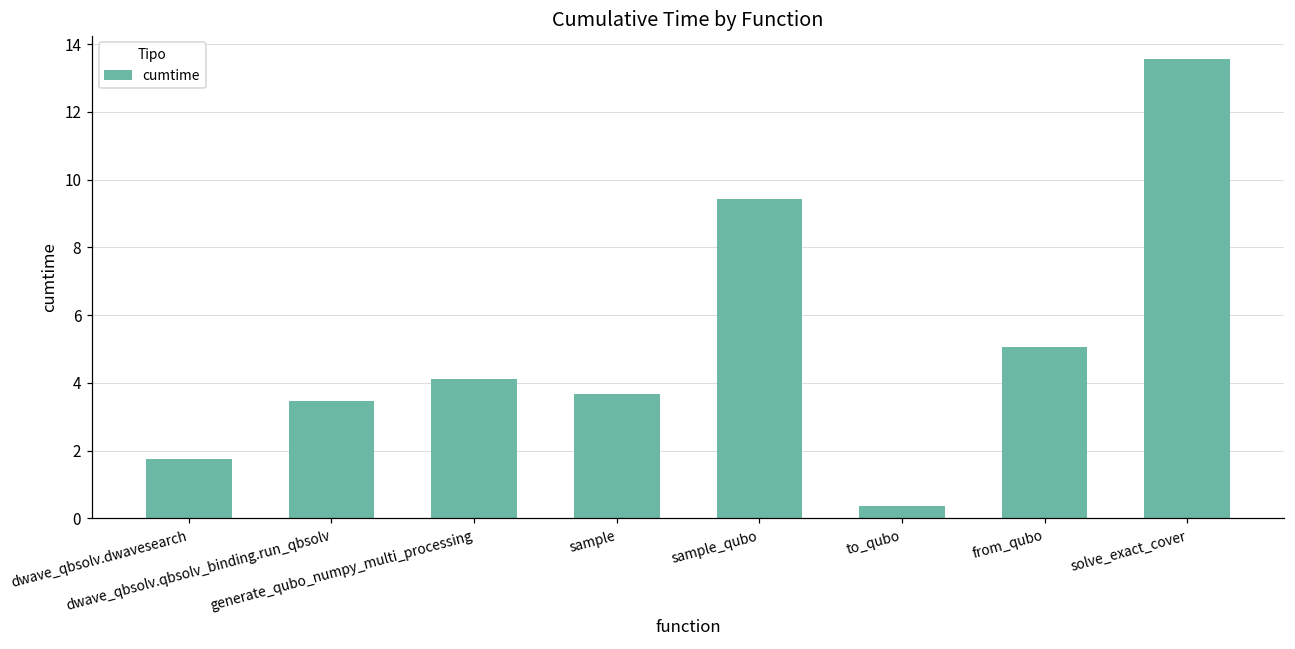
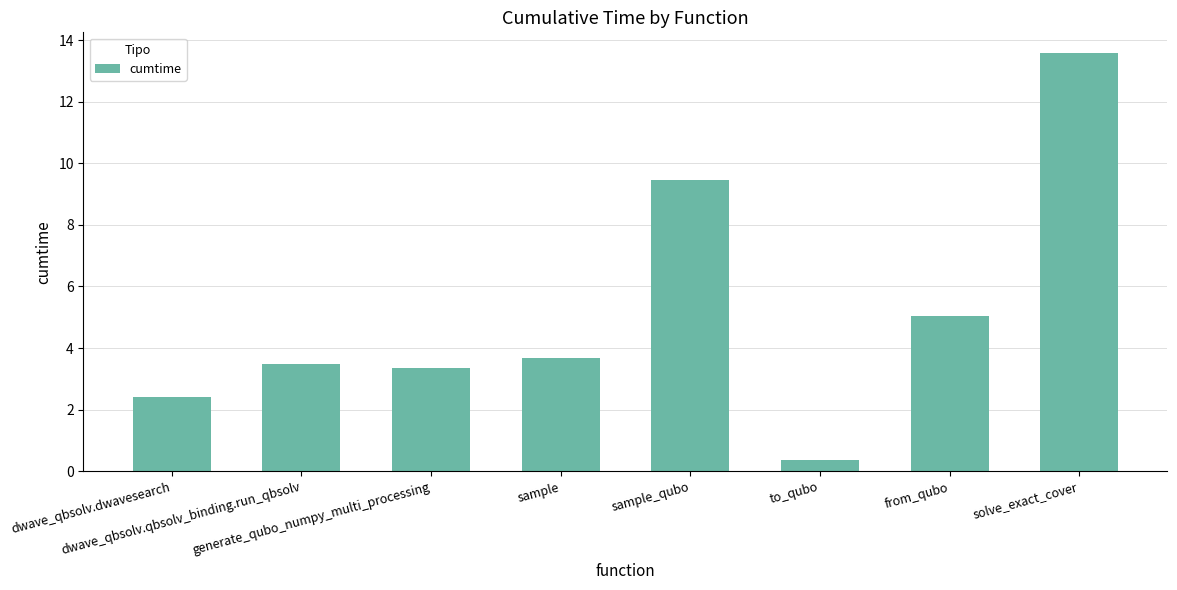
dwave_qbsolv.dwavesearch: 1.8 -> 2.4
generate_qubo_numpy_multi_processing: 4.1 -> 3.4
